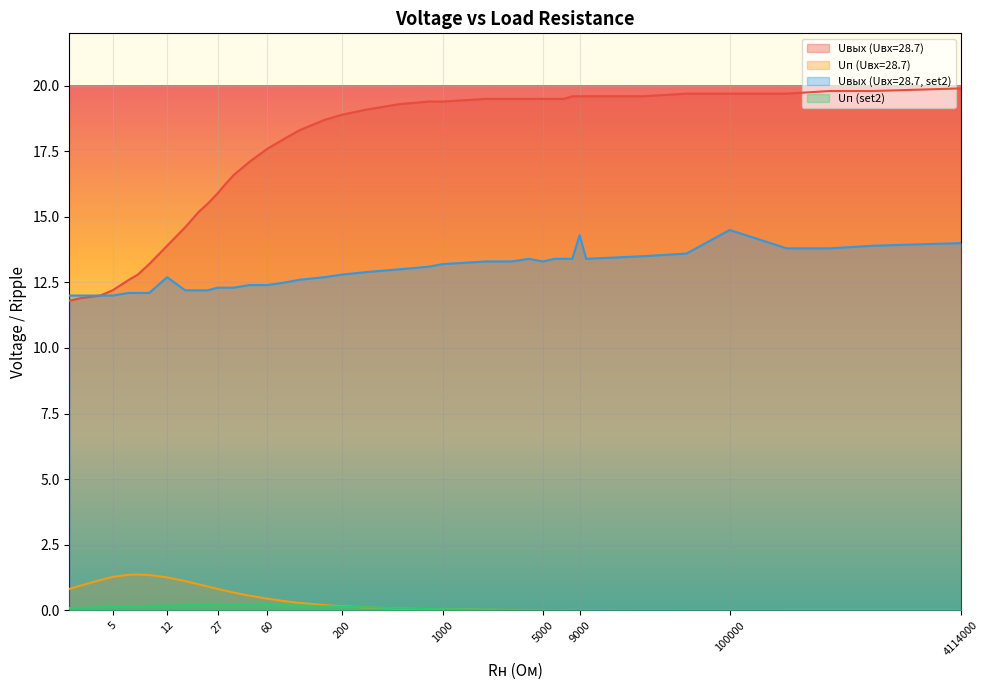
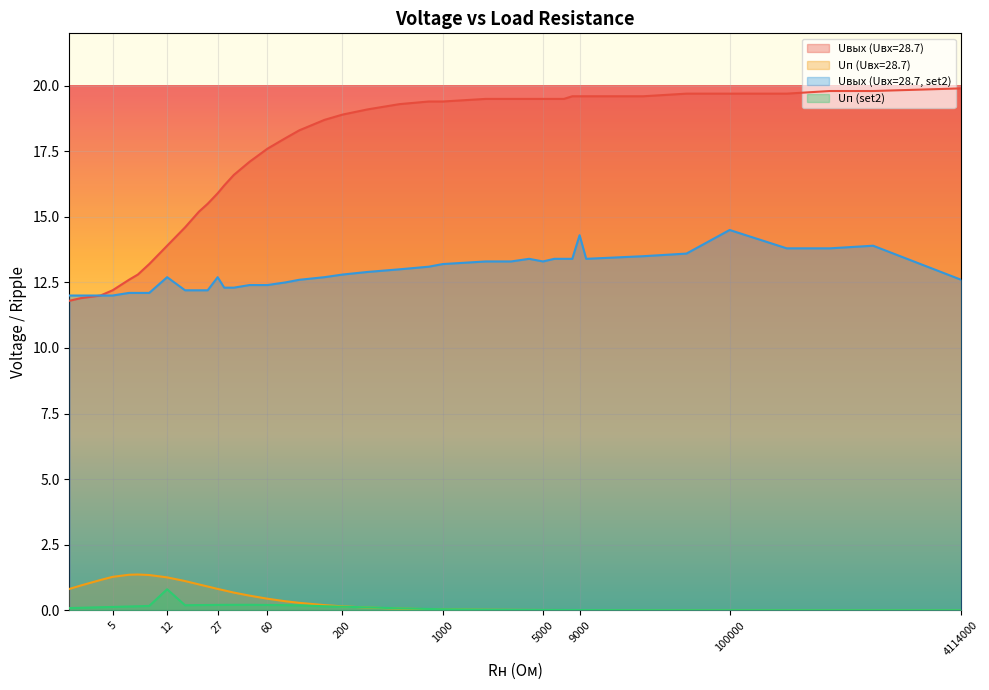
Uп (set2), 12: 0.2 -> 0.8
Uвых (Uвх=28.7, set2), 27: 12.3 -> 12.7
Uвых (Uвх=28.7, set2), 4114000: 14.0 -> 12.6
